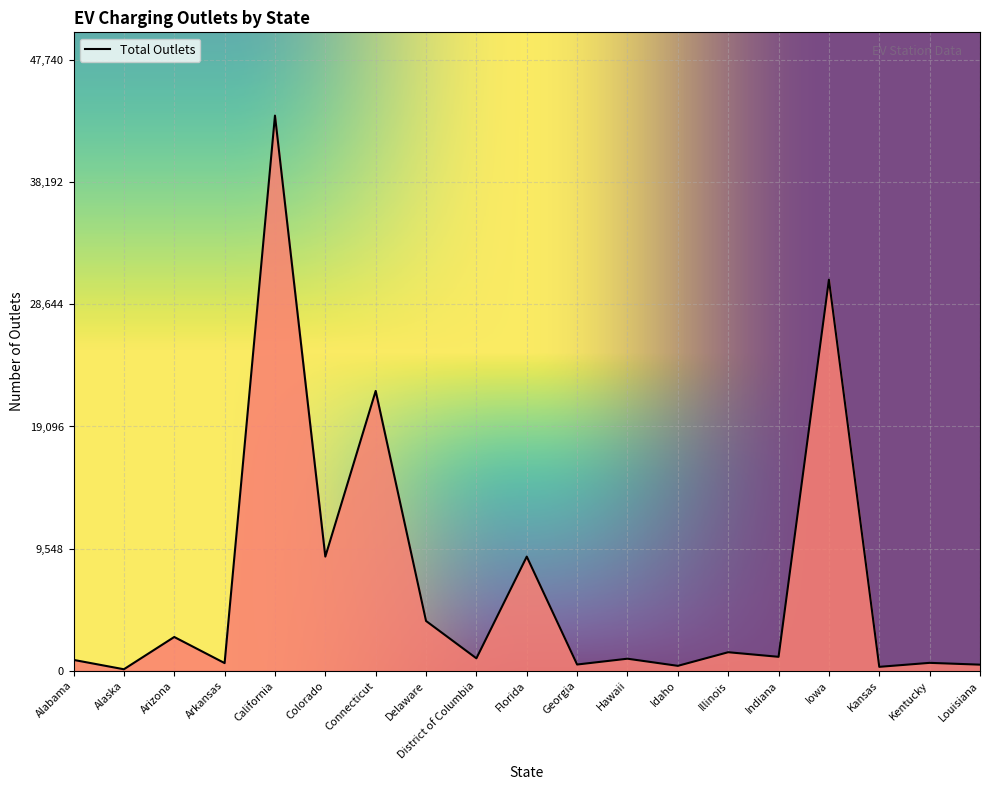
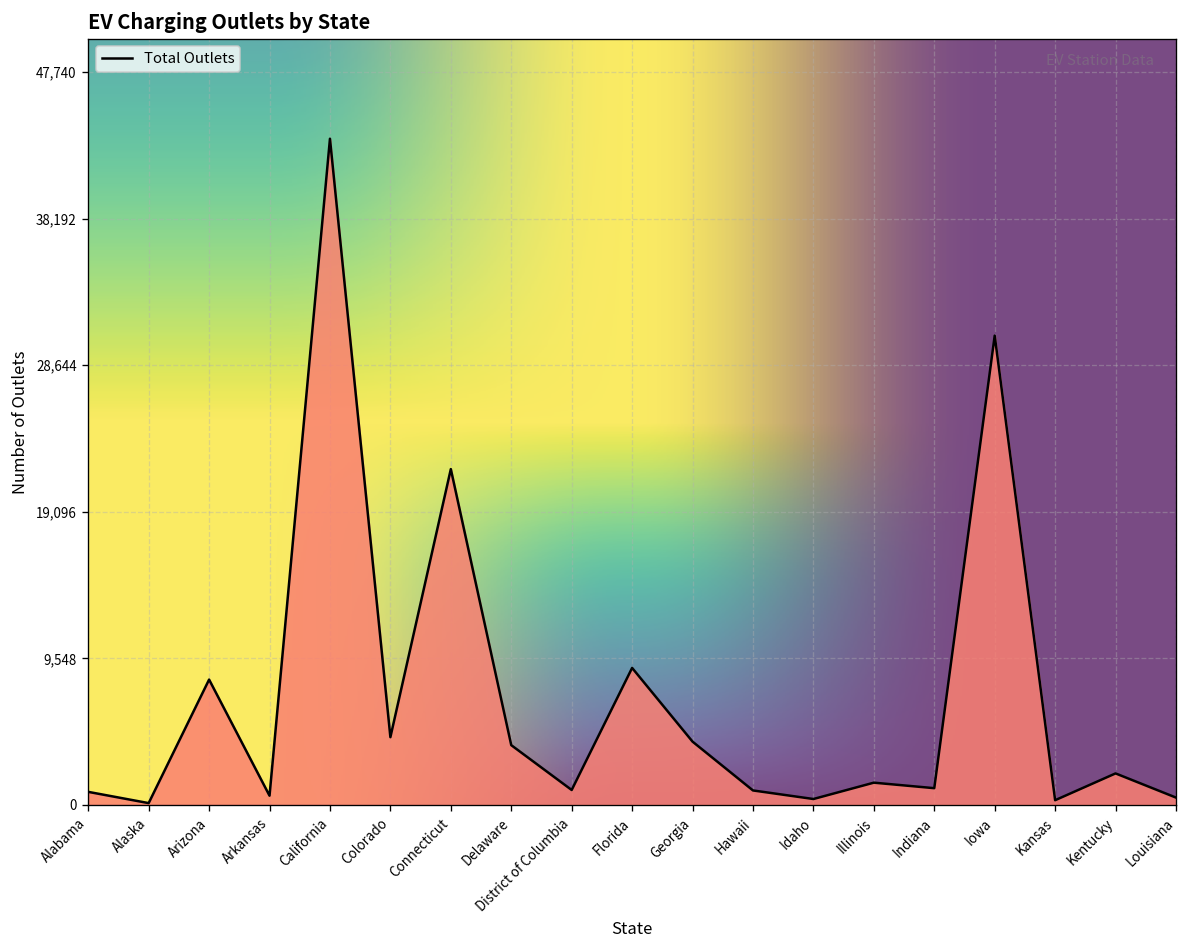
Arizona: 2,600 -> 8,200
Colorado: 8,900 -> 4,400
Georgia: 500 -> 4,100
Kentucky: 600 -> 2,100
